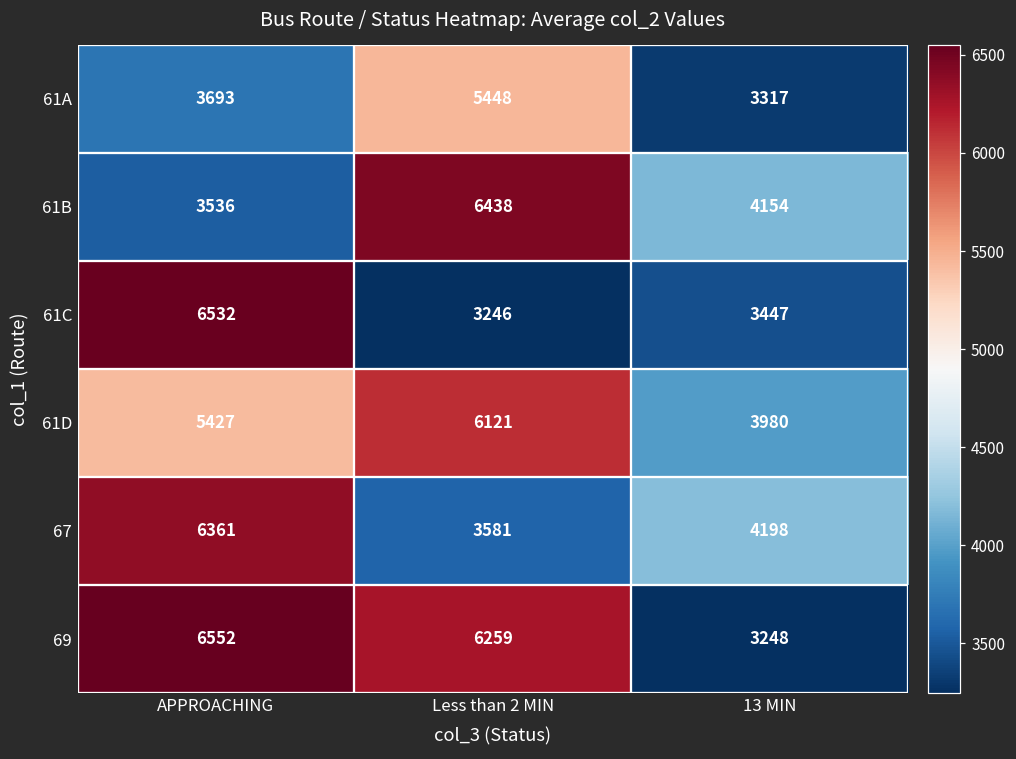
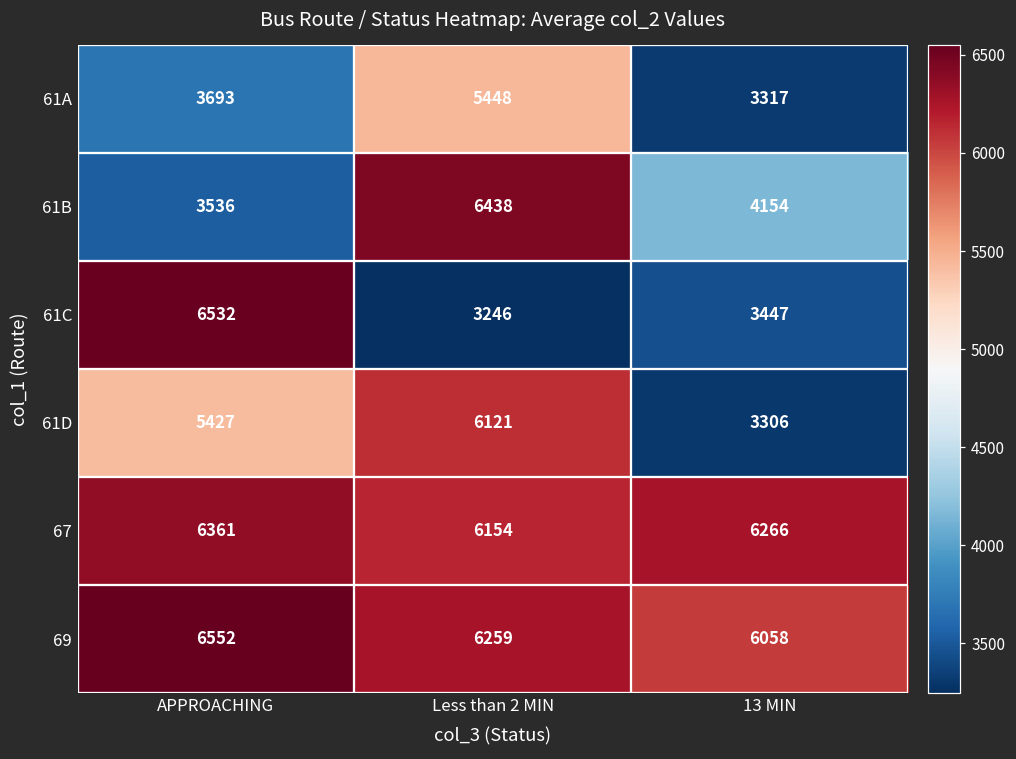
61D, 13 MIN: 3980 -> 3306
67, Less than 2 MIN: 3581 -> 6154
67, 13 MIN: 4198 -> 6266
69, 13 MIN: 3248 -> 6058
